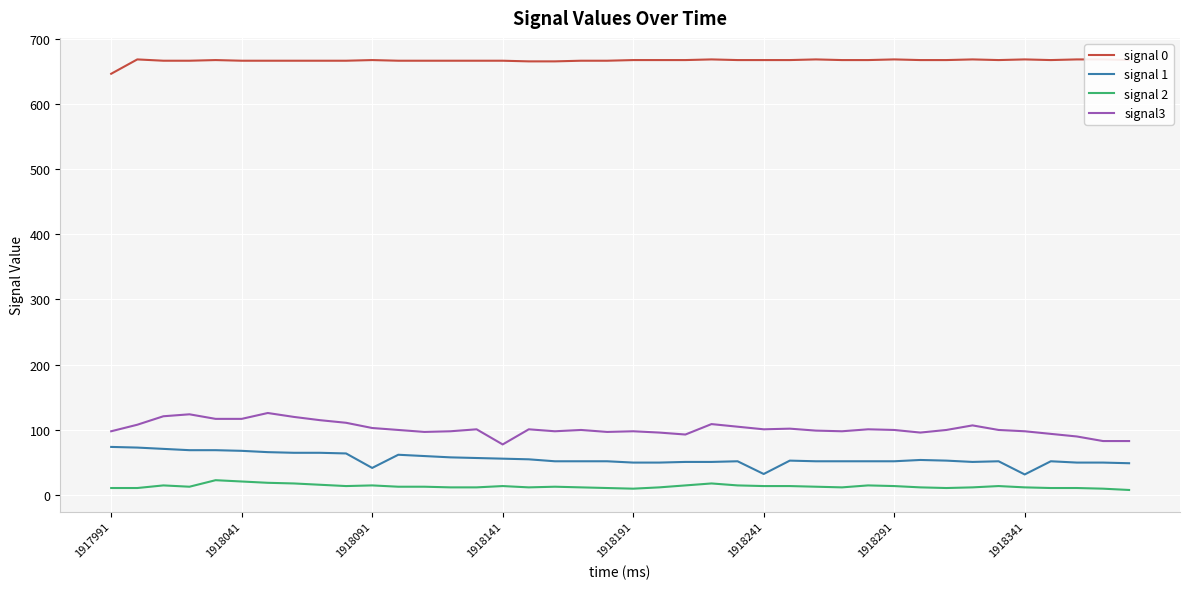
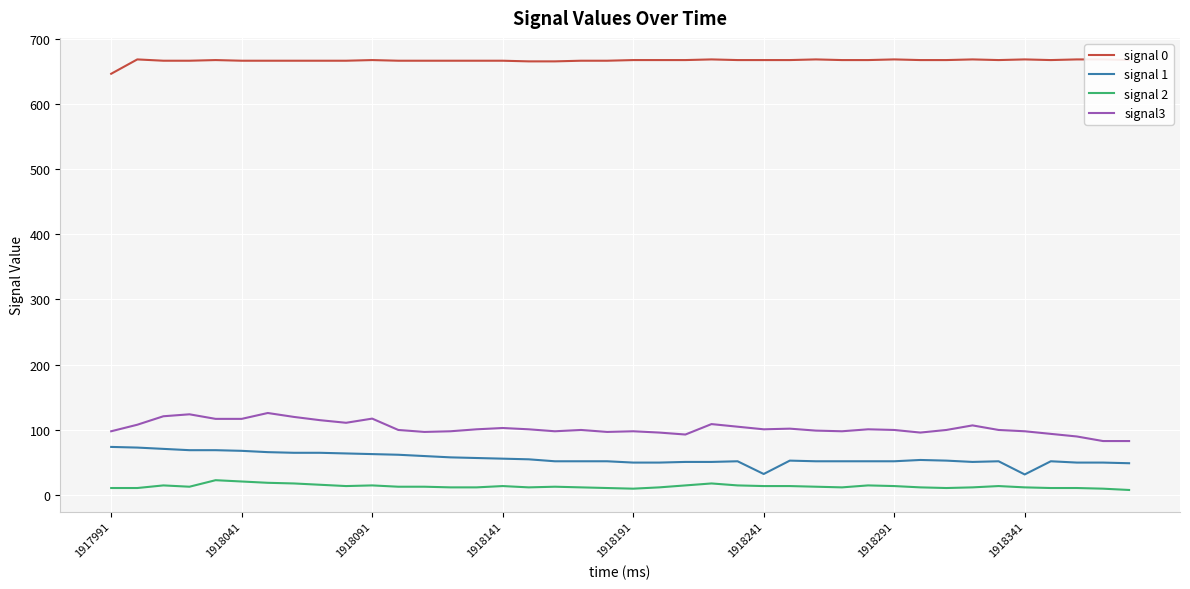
signal 1, 1918091: 40 -> 60
signal3, 1918091: 100 -> 120
signal3, 1918141: 80 -> 100
